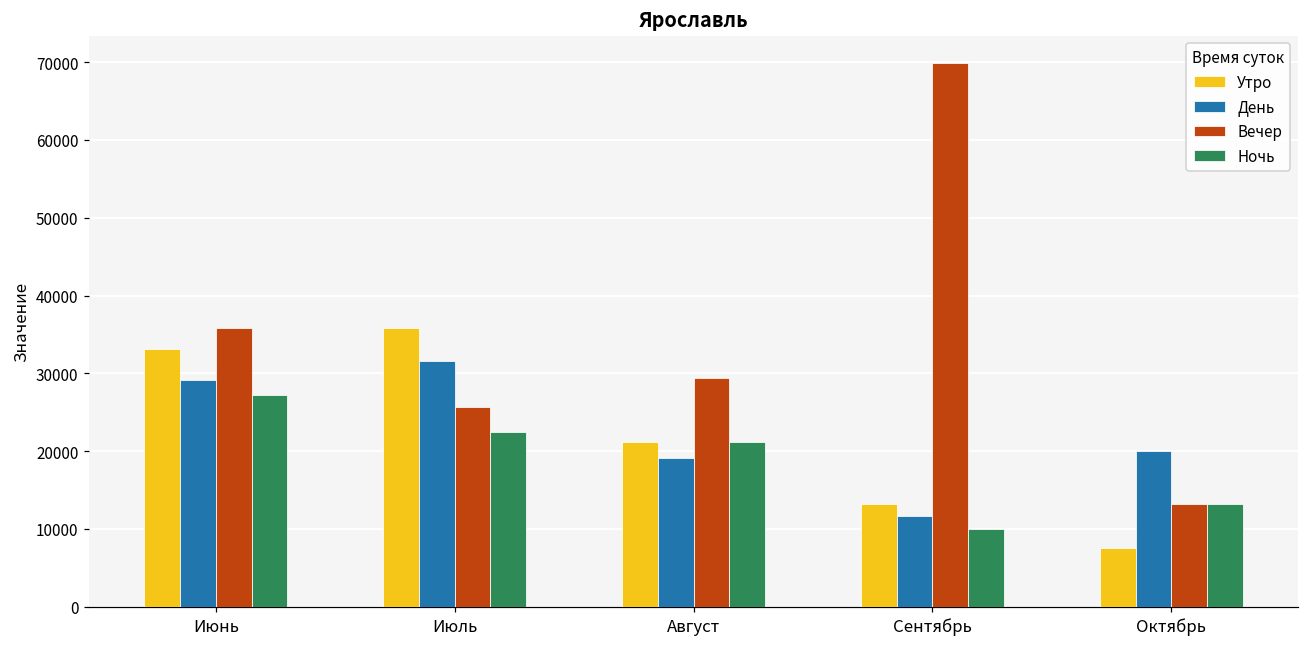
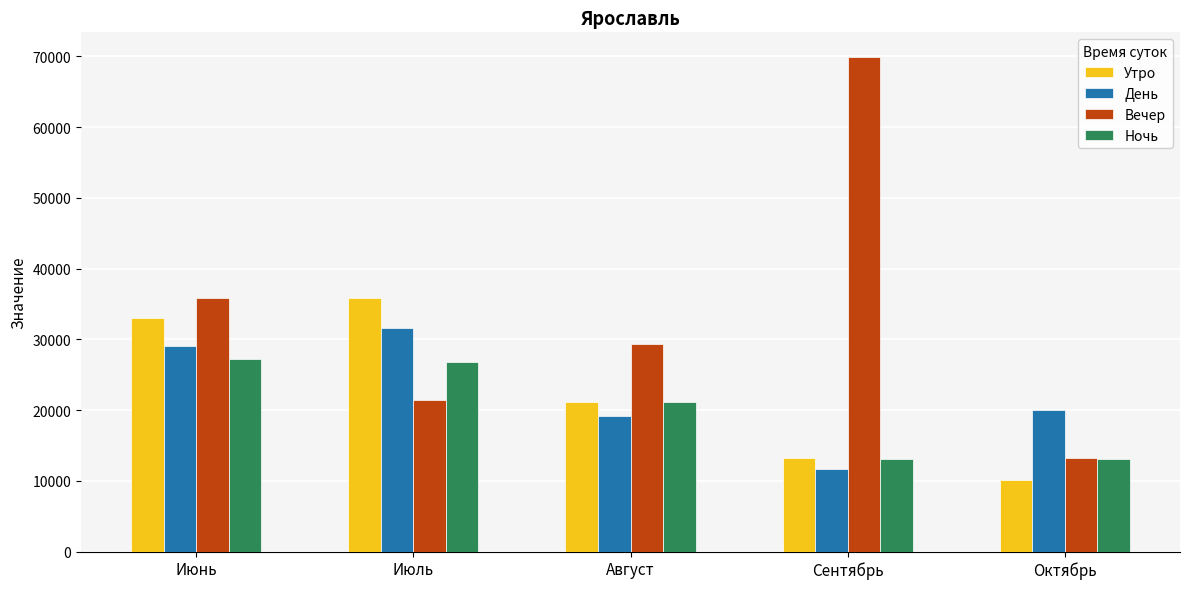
Вечер, Июль: 26000 -> 21000
Ночь, Июль: 23000 -> 27000
Ночь, Сентябрь: 10000 -> 13000
Утро, Октябрь: 8000 -> 10000
